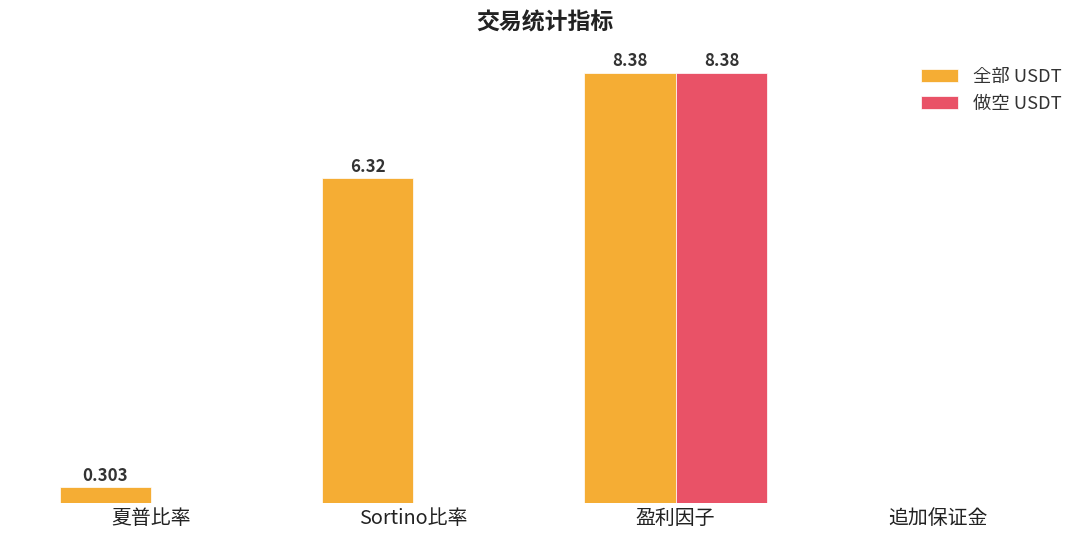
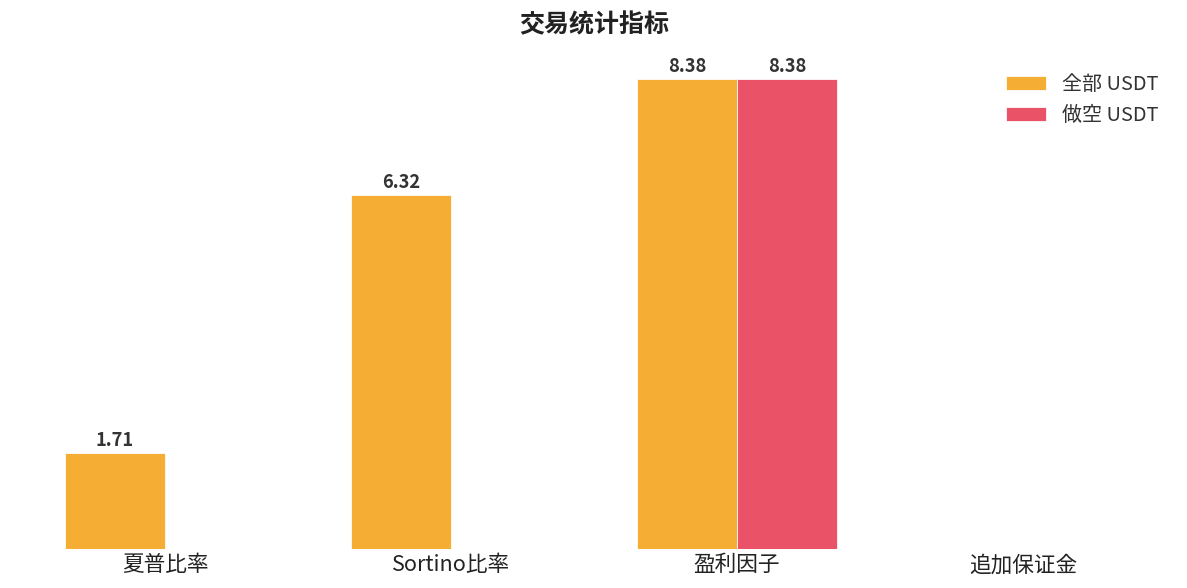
全部 USDT, 夏普比率: 0.303 -> 1.71
